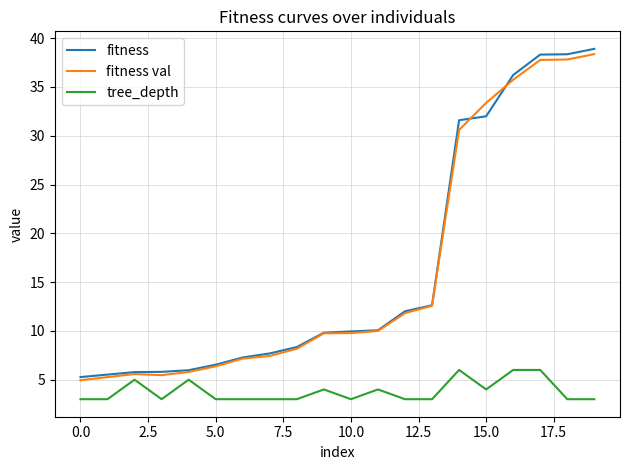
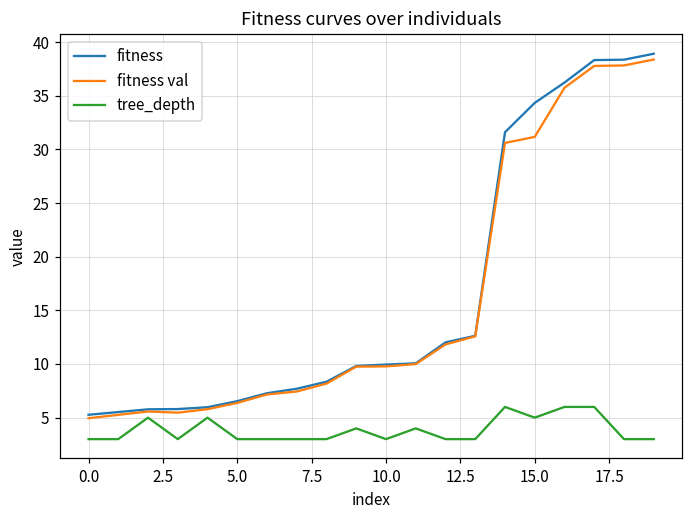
fitness, 15.0: 32 -> 34
fitness val, 15.0: 33 -> 31
tree_depth, 15.0: 4 -> 5
